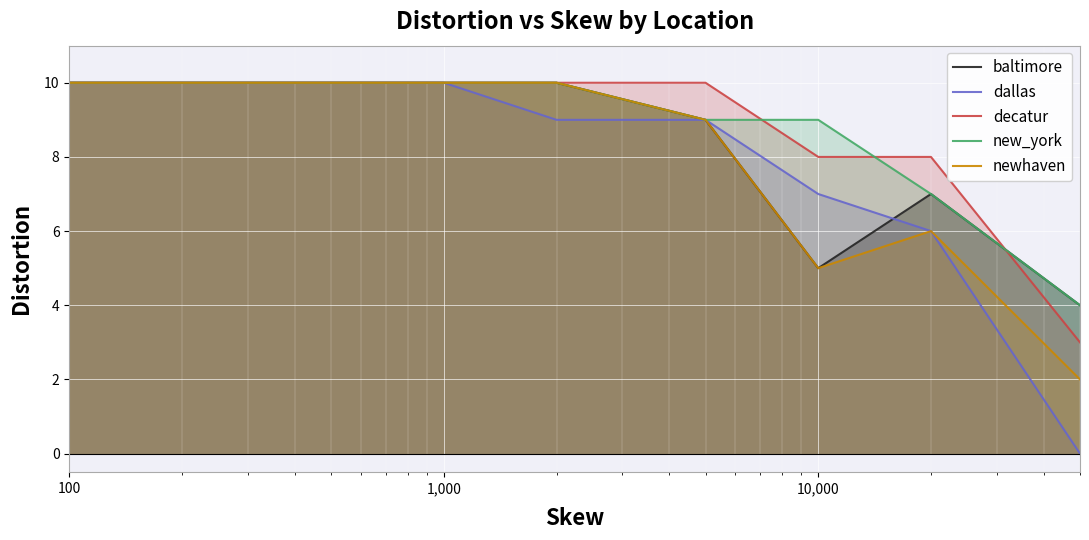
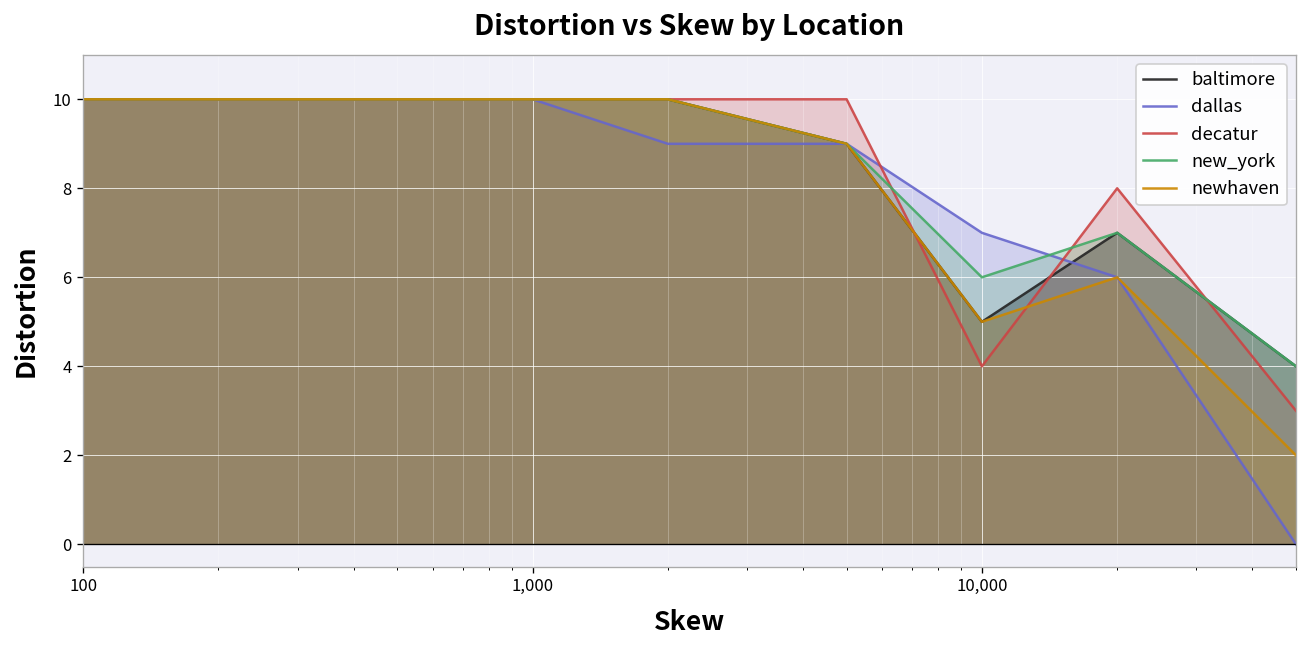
decatur, 10,000: 8 -> 4
new_york, 10,000: 9 -> 6
